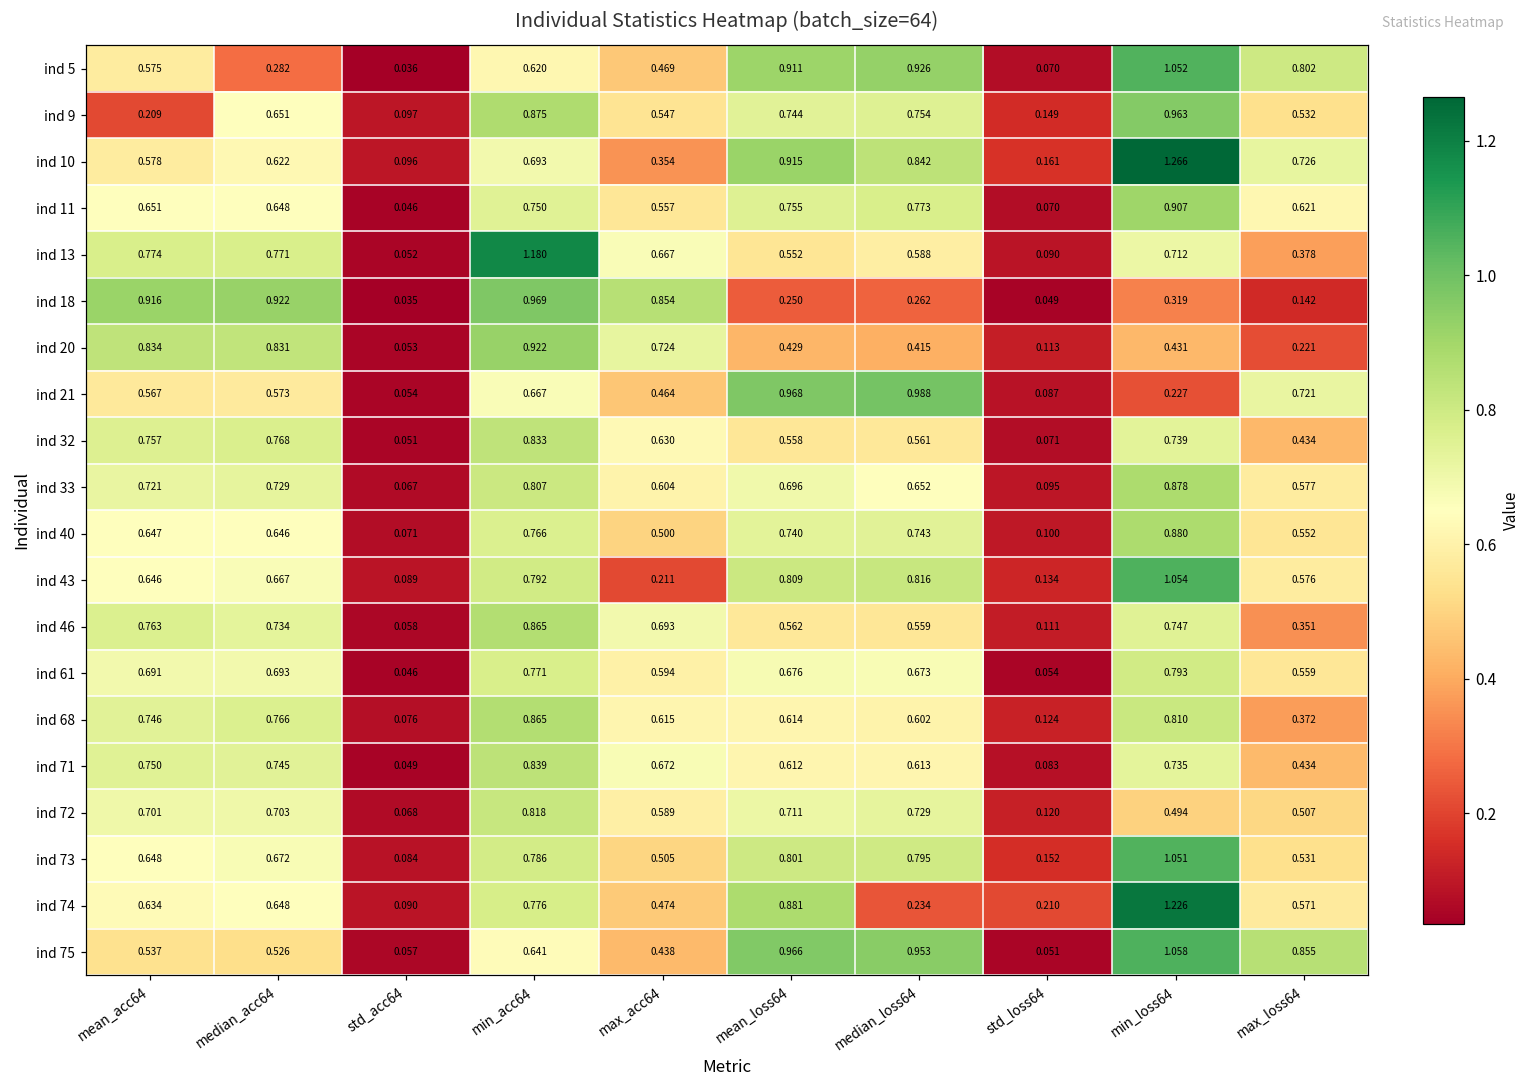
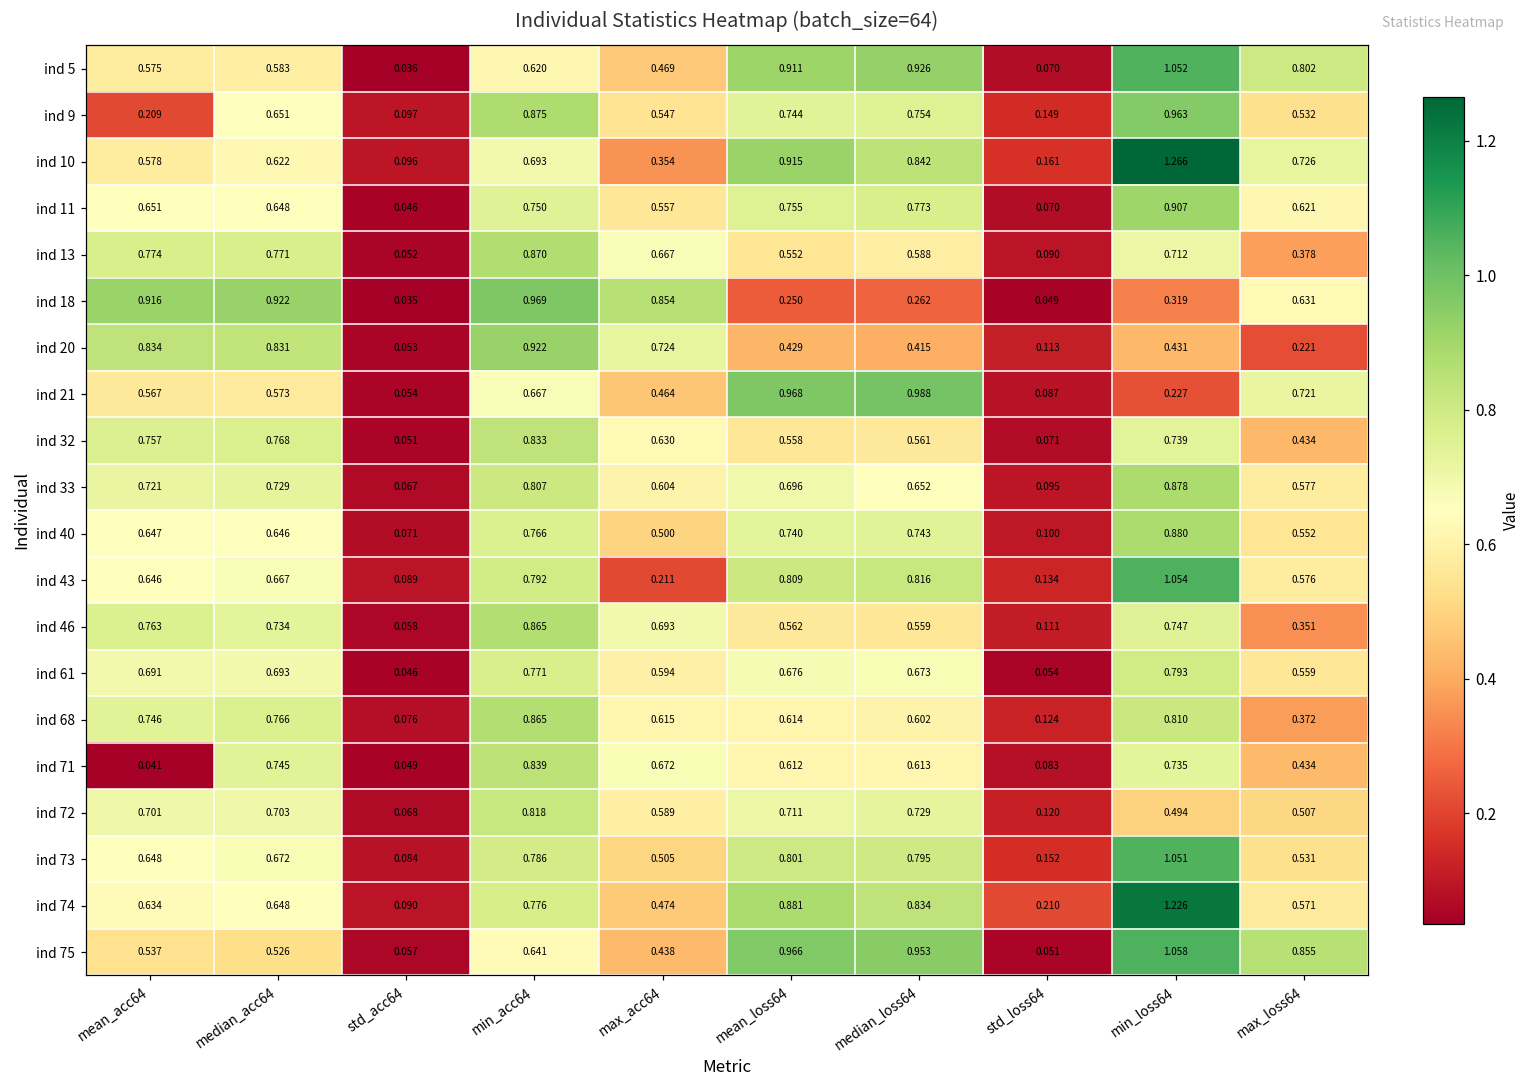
ind 5, median_acc64: 0.282 -> 0.583
ind 13, min_acc64: 1.180 -> 0.870
ind 18, max_loss64: 0.142 -> 0.631
ind 71, mean_acc64: 0.750 -> 0.041
ind 74, median_loss64: 0.234 -> 0.834
